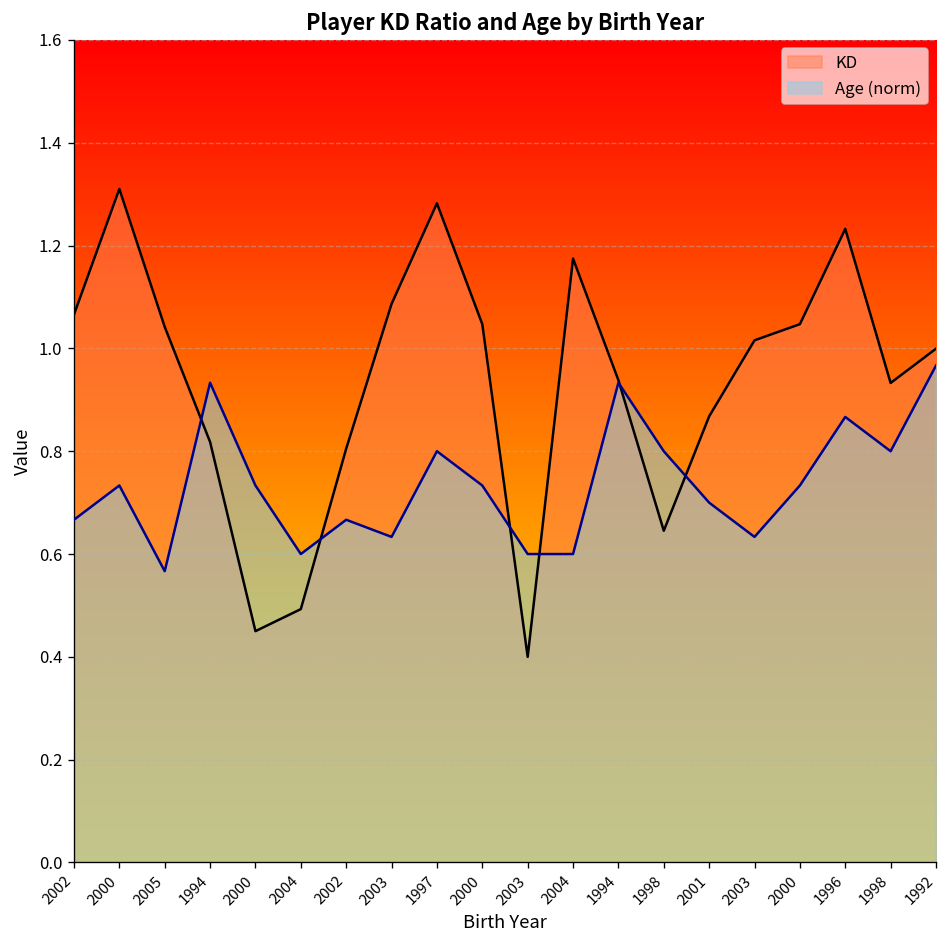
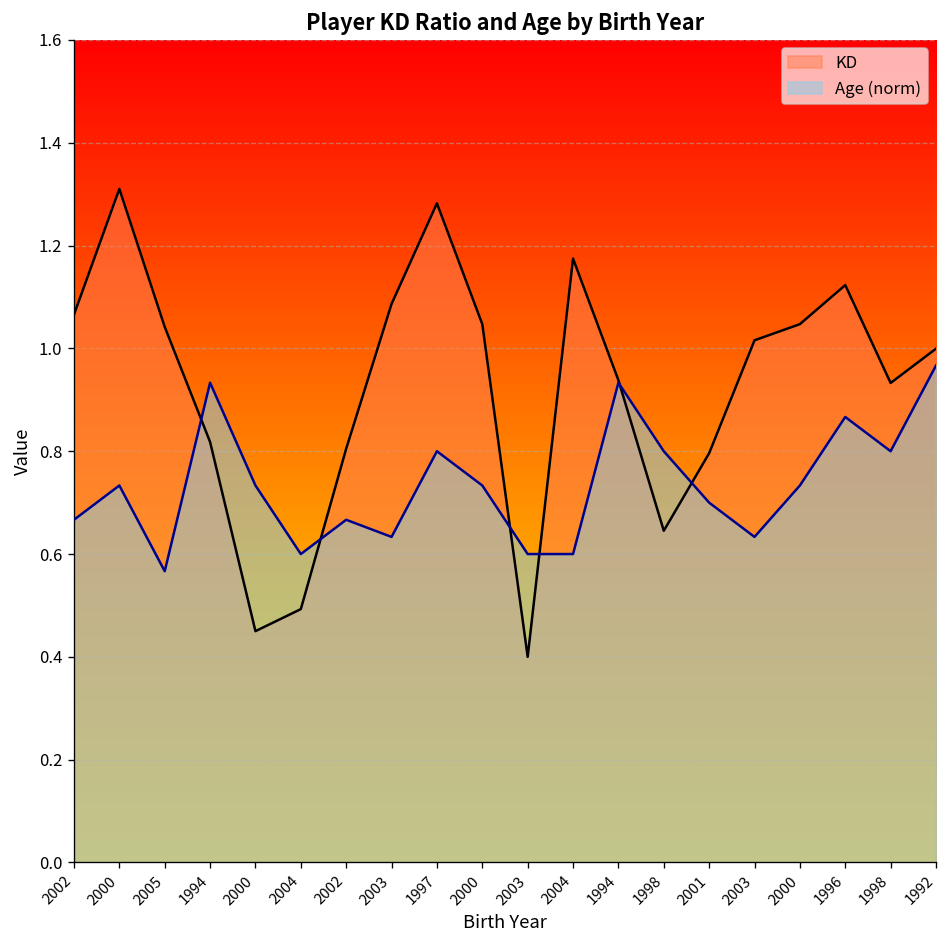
KD, 2001: 0.87 -> 0.80
KD, 1996: 1.23 -> 1.12
